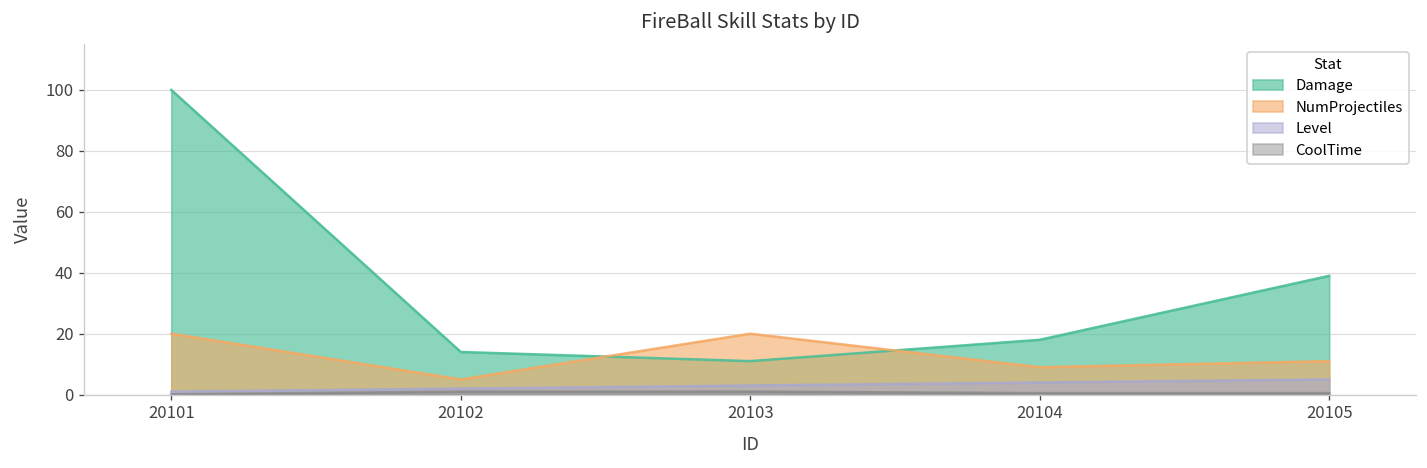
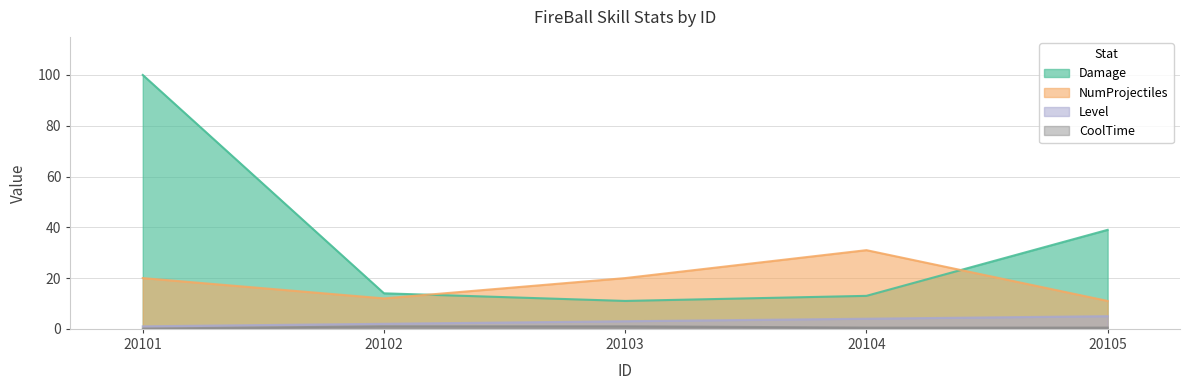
NumProjectiles, 20102: 5 -> 12
Damage, 20104: 18 -> 13
NumProjectiles, 20104: 9 -> 31
